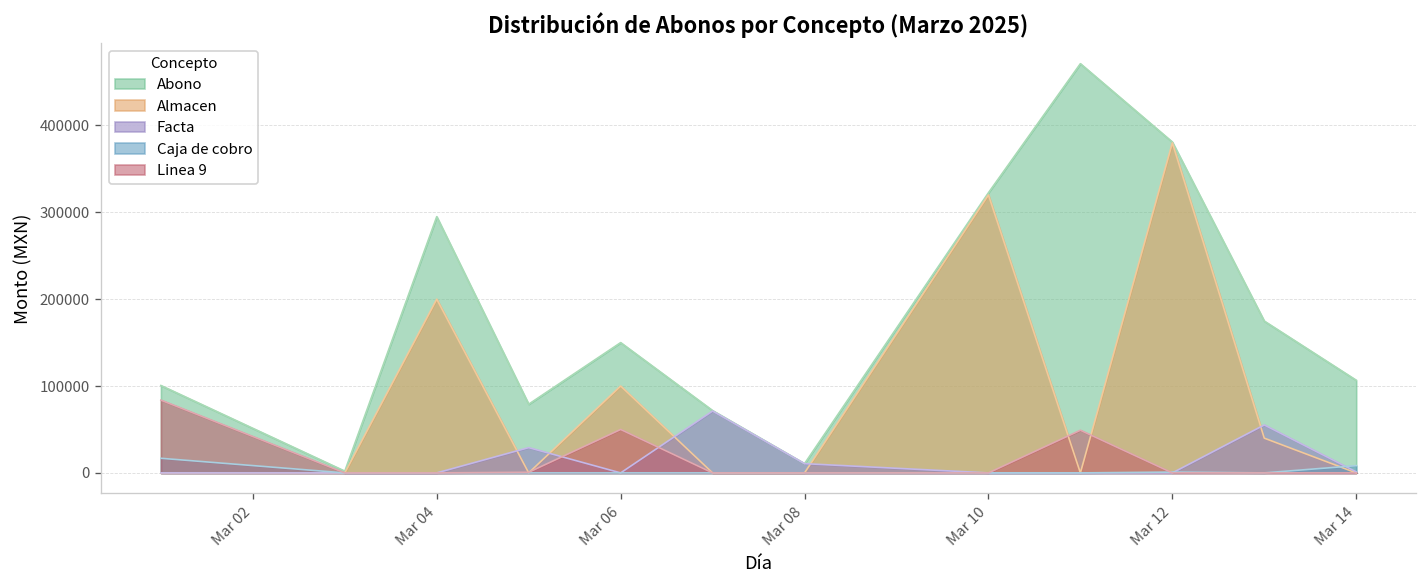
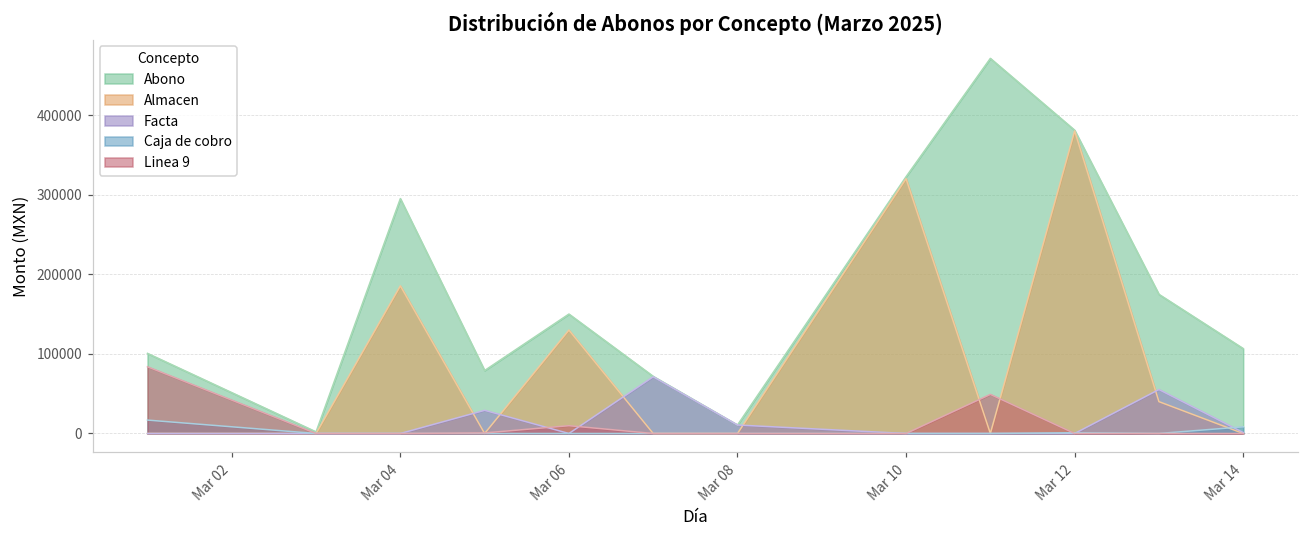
Almacen, Mar 04: 200000 -> 190000
Almacen, Mar 06: 100000 -> 130000
Linea 9, Mar 06: 50000 -> 10000
